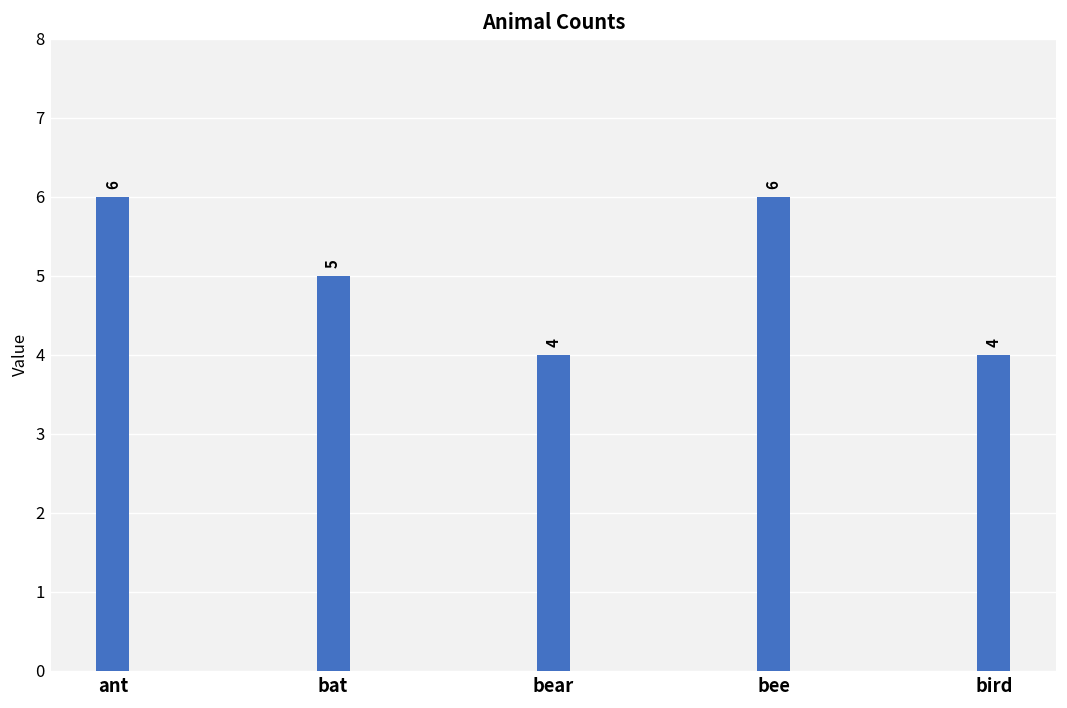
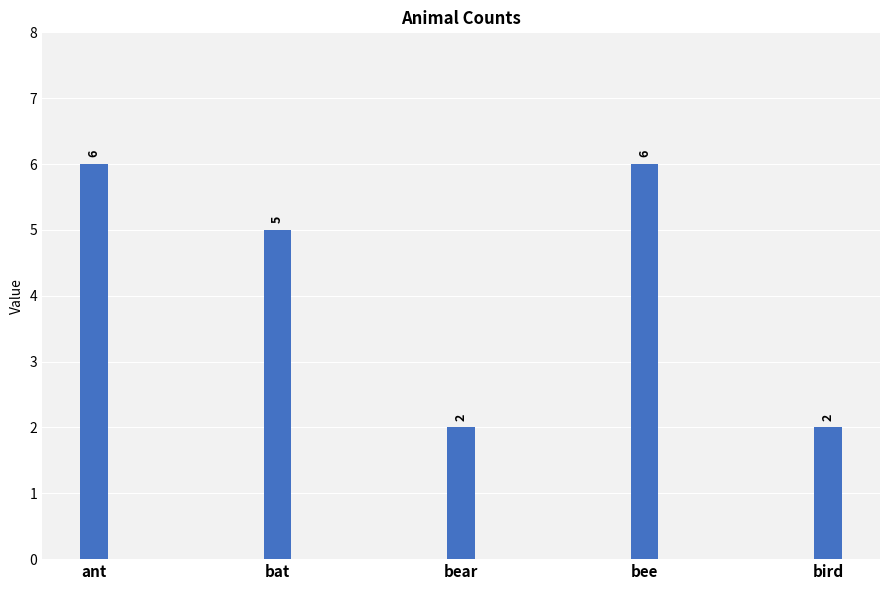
bear: 4 -> 2
bird: 4 -> 2
